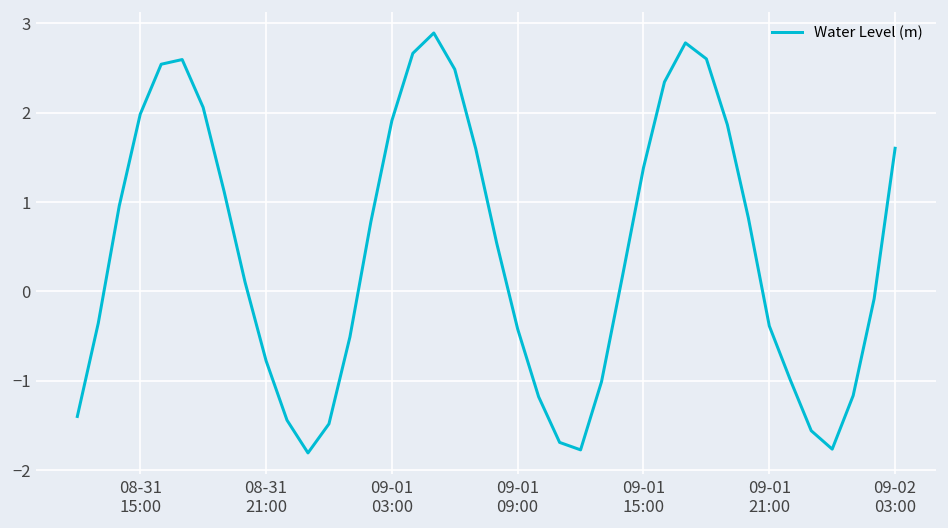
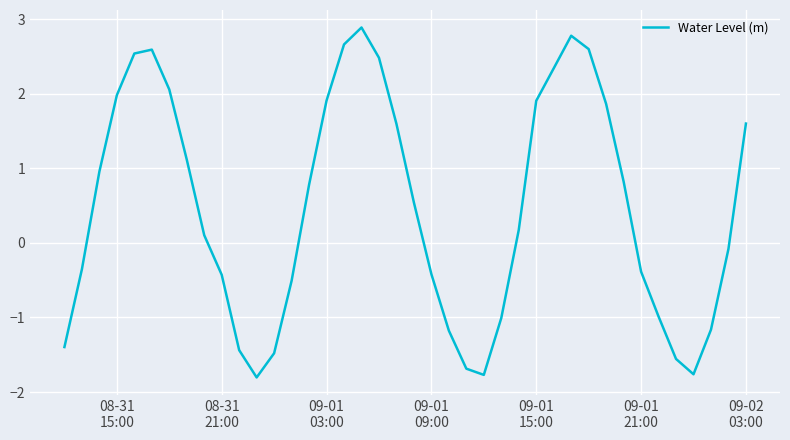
08-31 21:00: -0.8 -> -0.4
09-01 15:00: 1.4 -> 1.9
